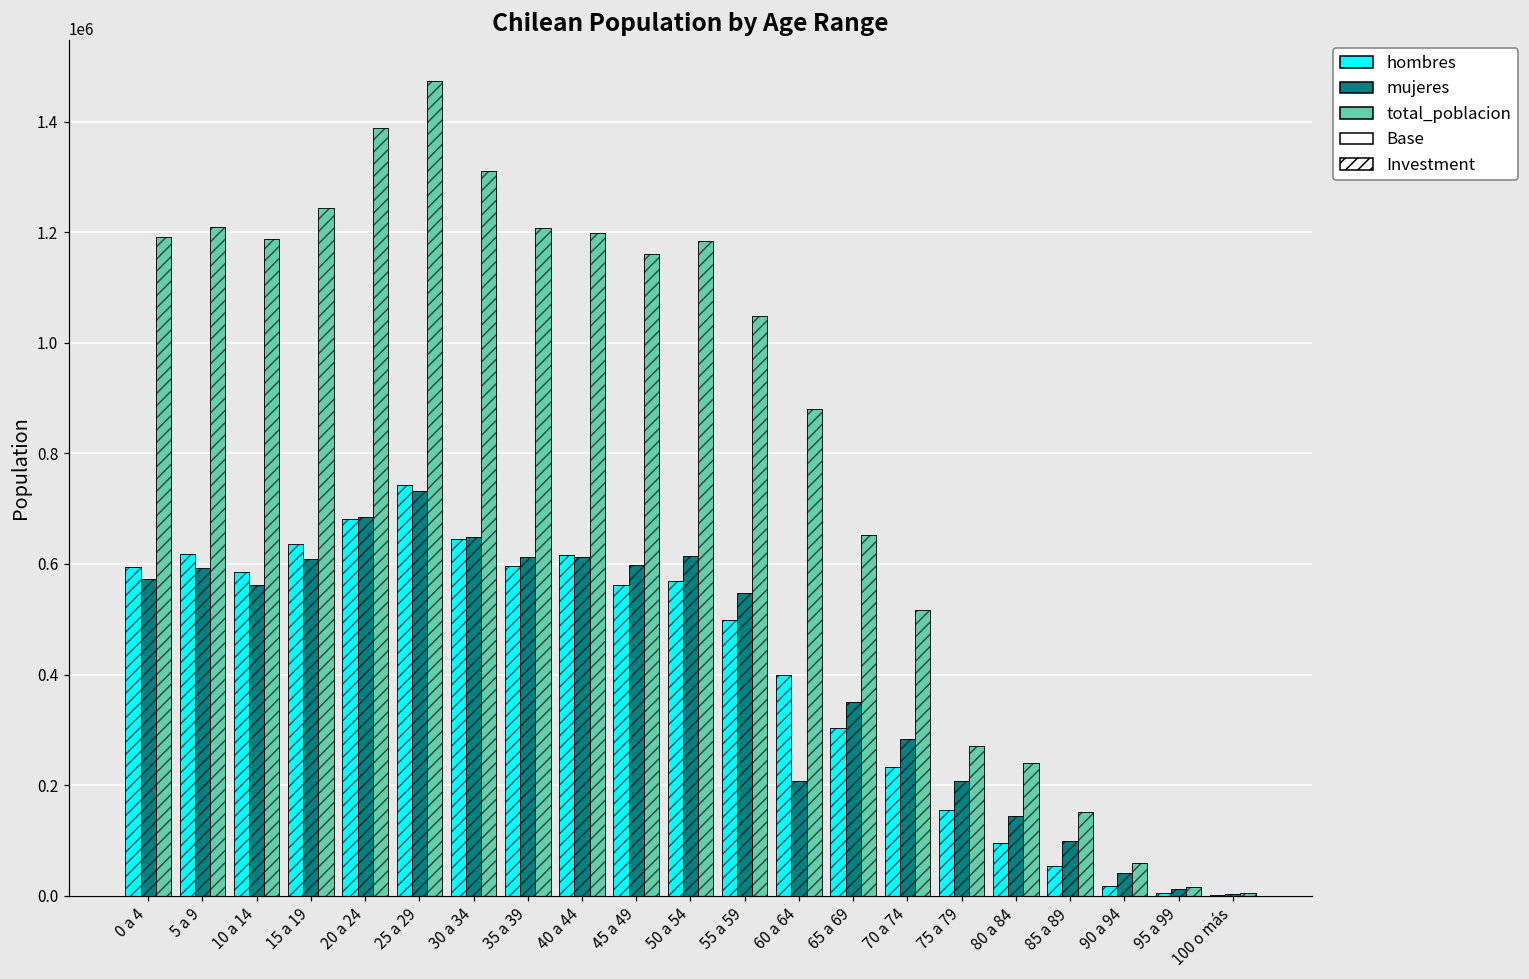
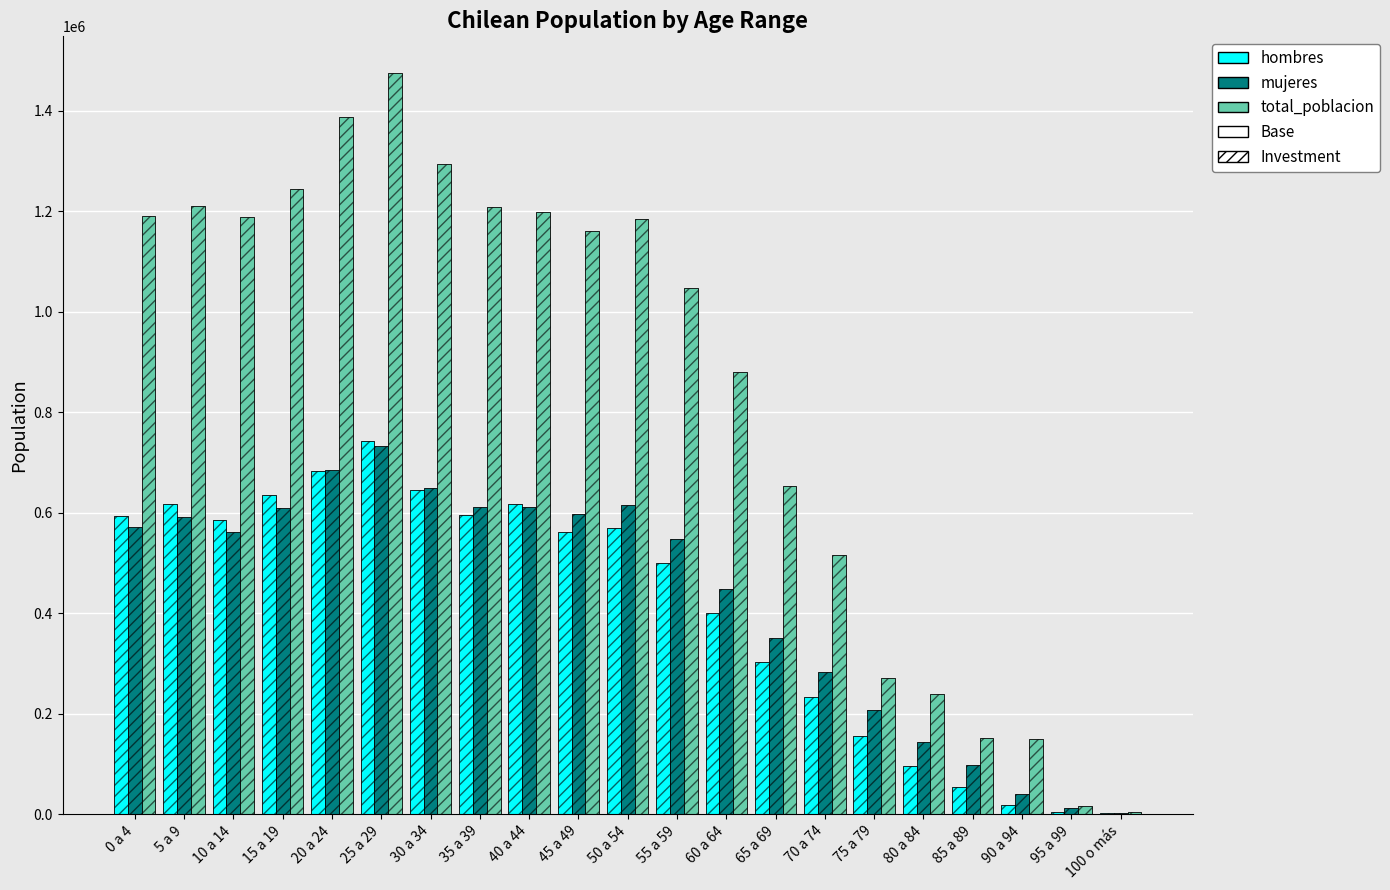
total_poblacion, 30 a 34: 1310000 -> 1290000
mujeres, 60 a 64: 210000 -> 450000
total_poblacion, 90 a 94: 60000 -> 150000
